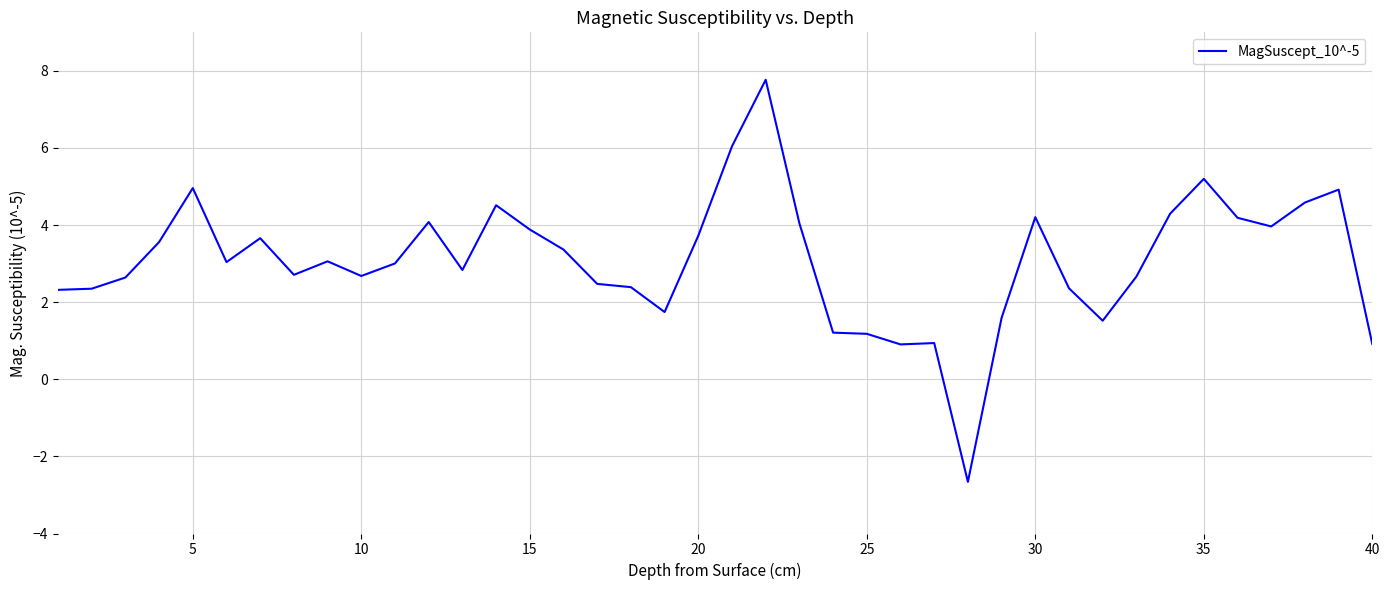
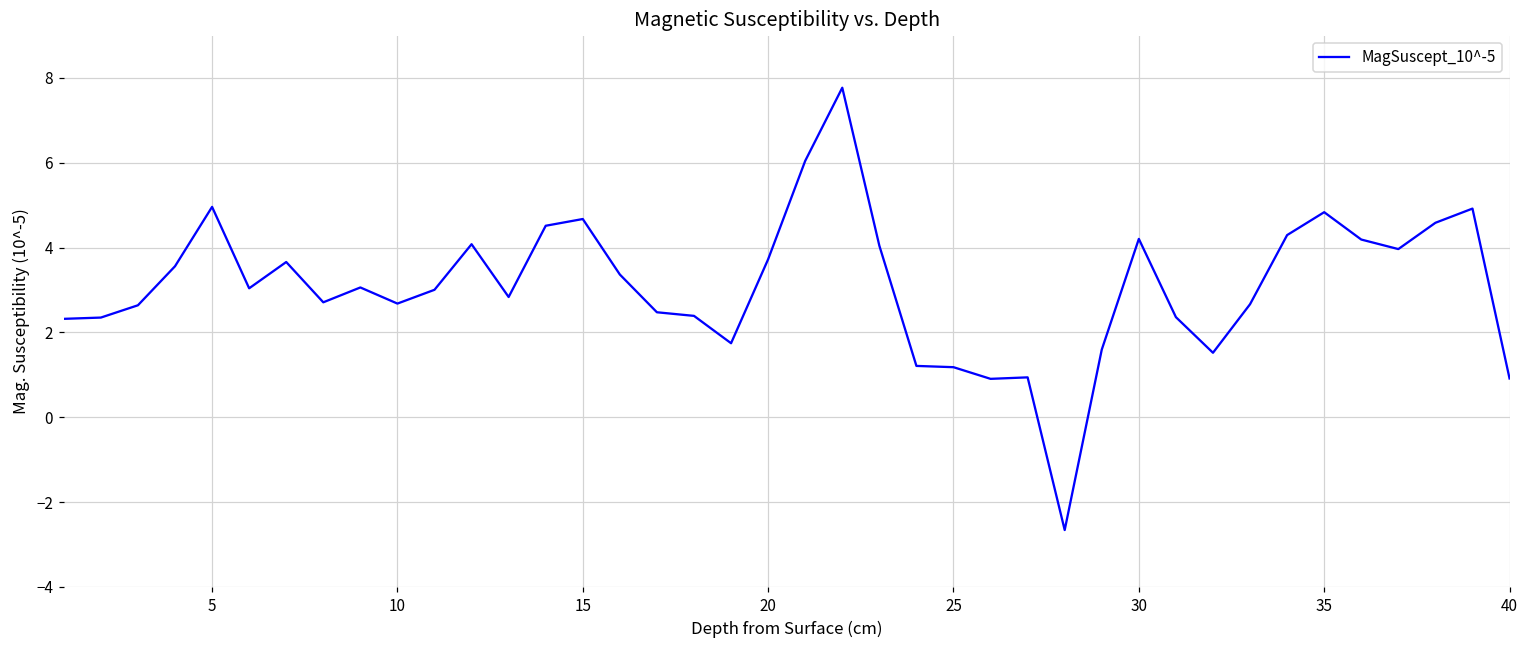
15: 3.9 -> 4.7
35: 5.2 -> 4.8
